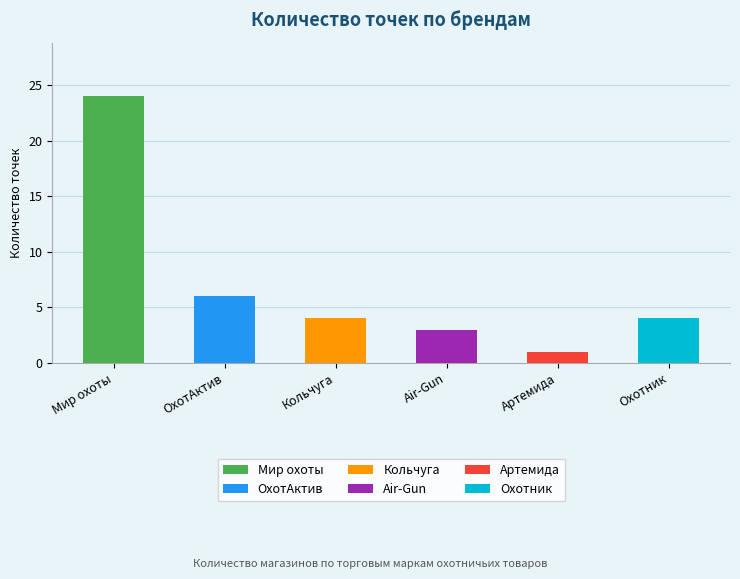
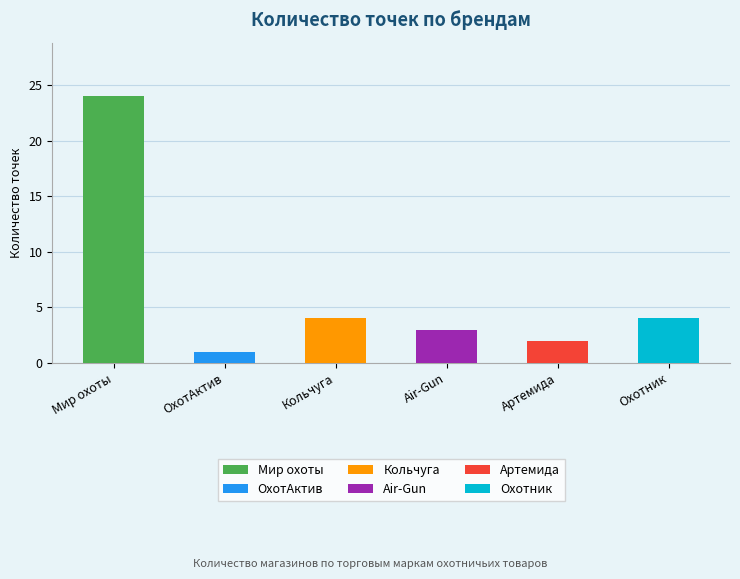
ОхотАктив: 6 -> 1
Артемида: 1 -> 2
